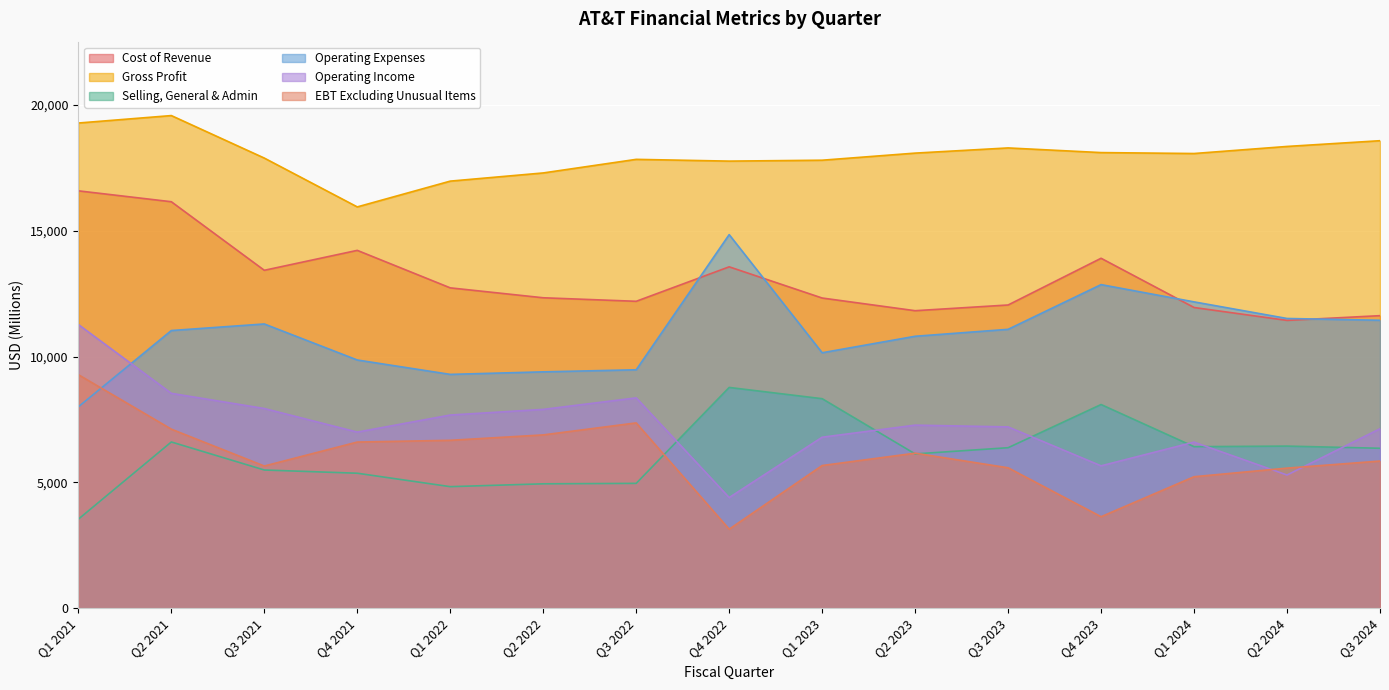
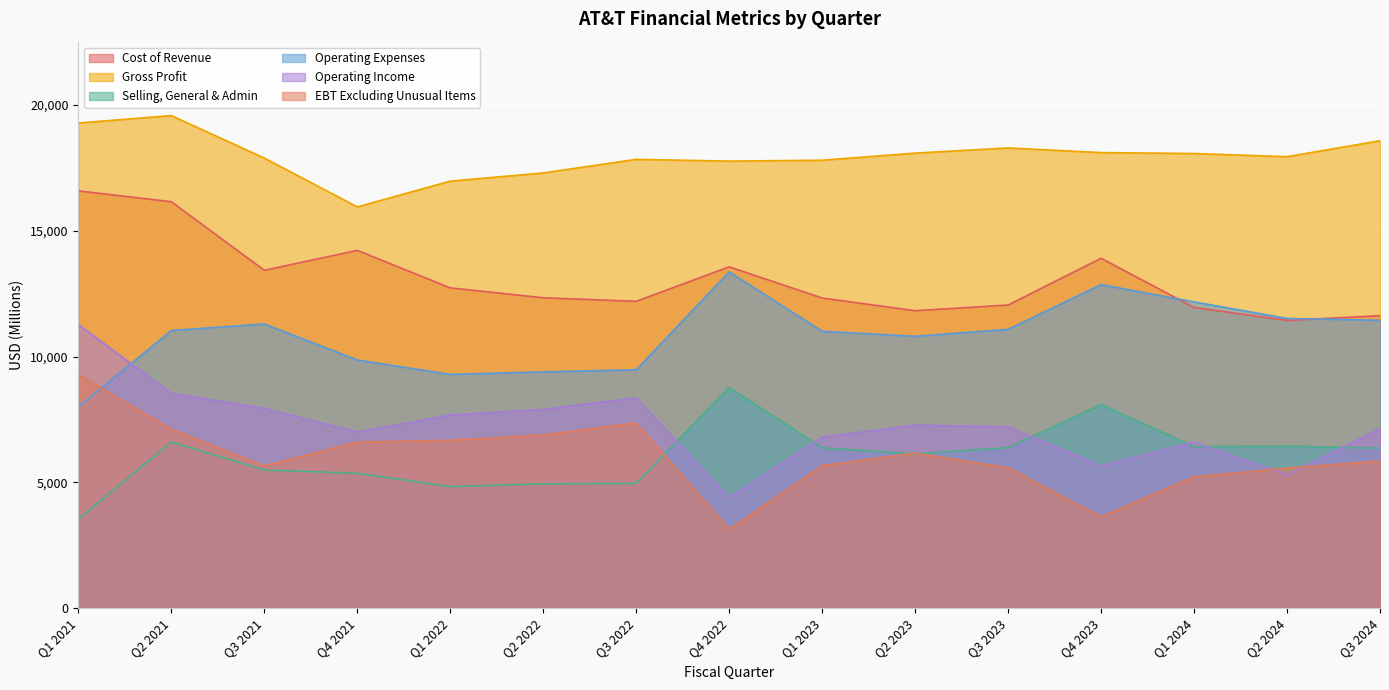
Operating Expenses, Q4 2022: 14,900 -> 13,400
Selling, General & Admin, Q1 2023: 8,300 -> 6,400
Operating Expenses, Q1 2023: 10,200 -> 11,000
Gross Profit, Q2 2024: 18,400 -> 17,900
